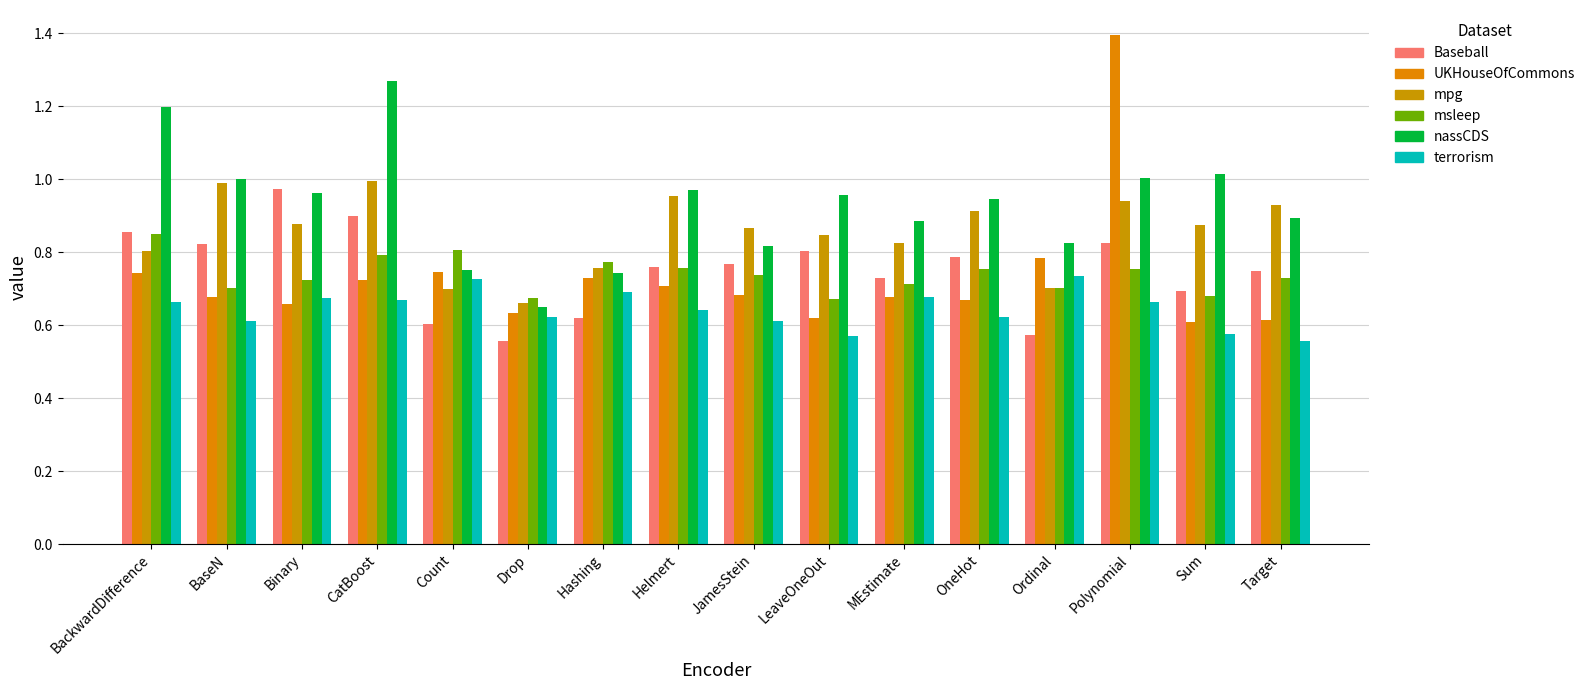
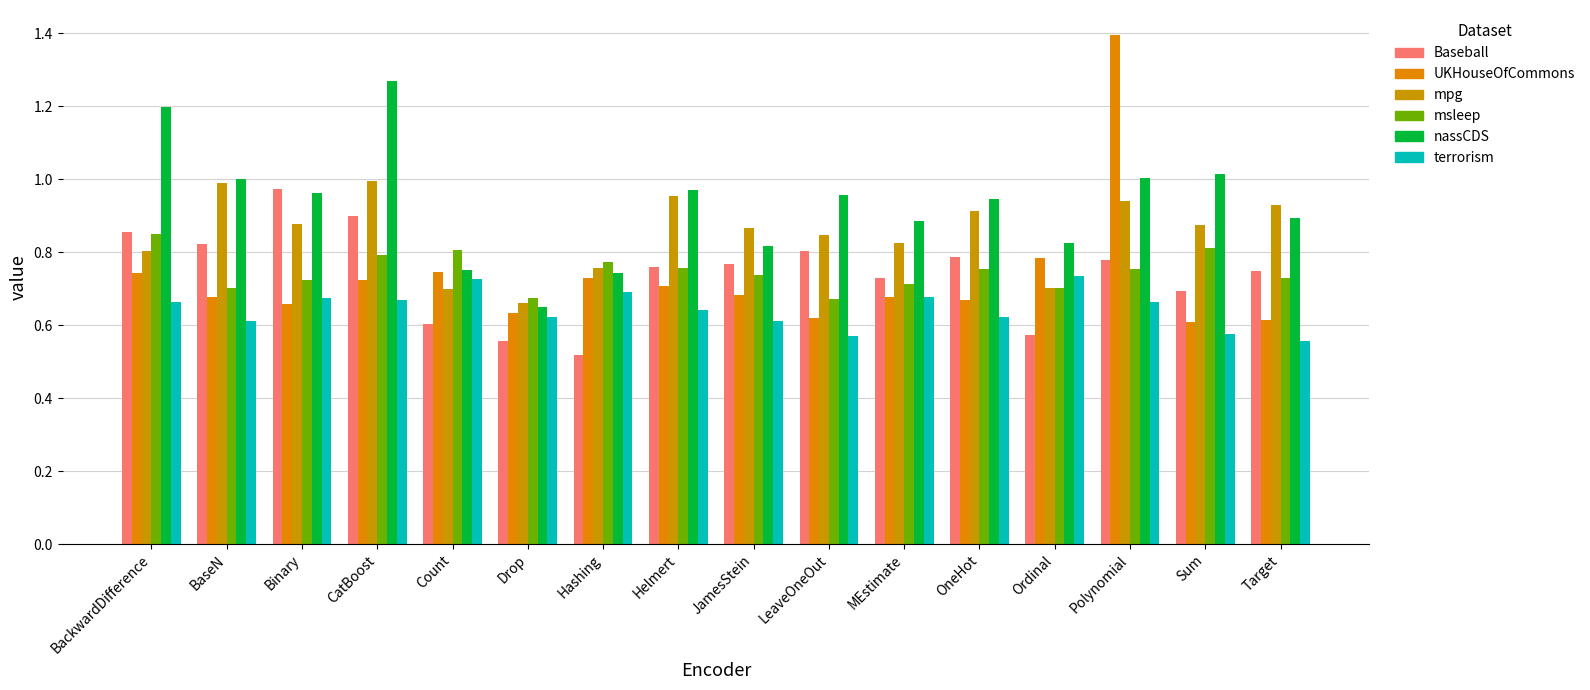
Baseball, Hashing: 0.62 -> 0.52
Baseball, Polynomial: 0.82 -> 0.78
msleep, Sum: 0.68 -> 0.81
